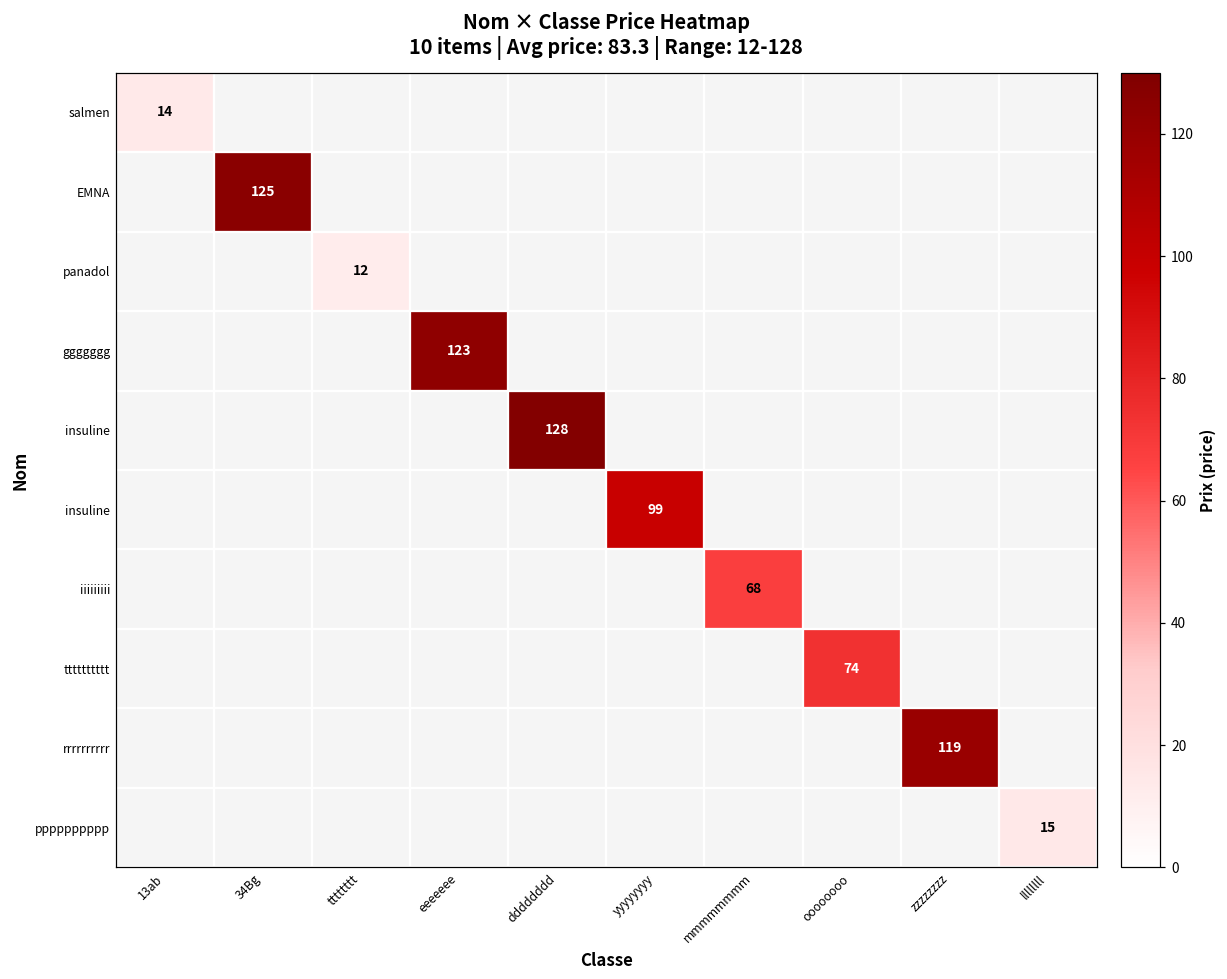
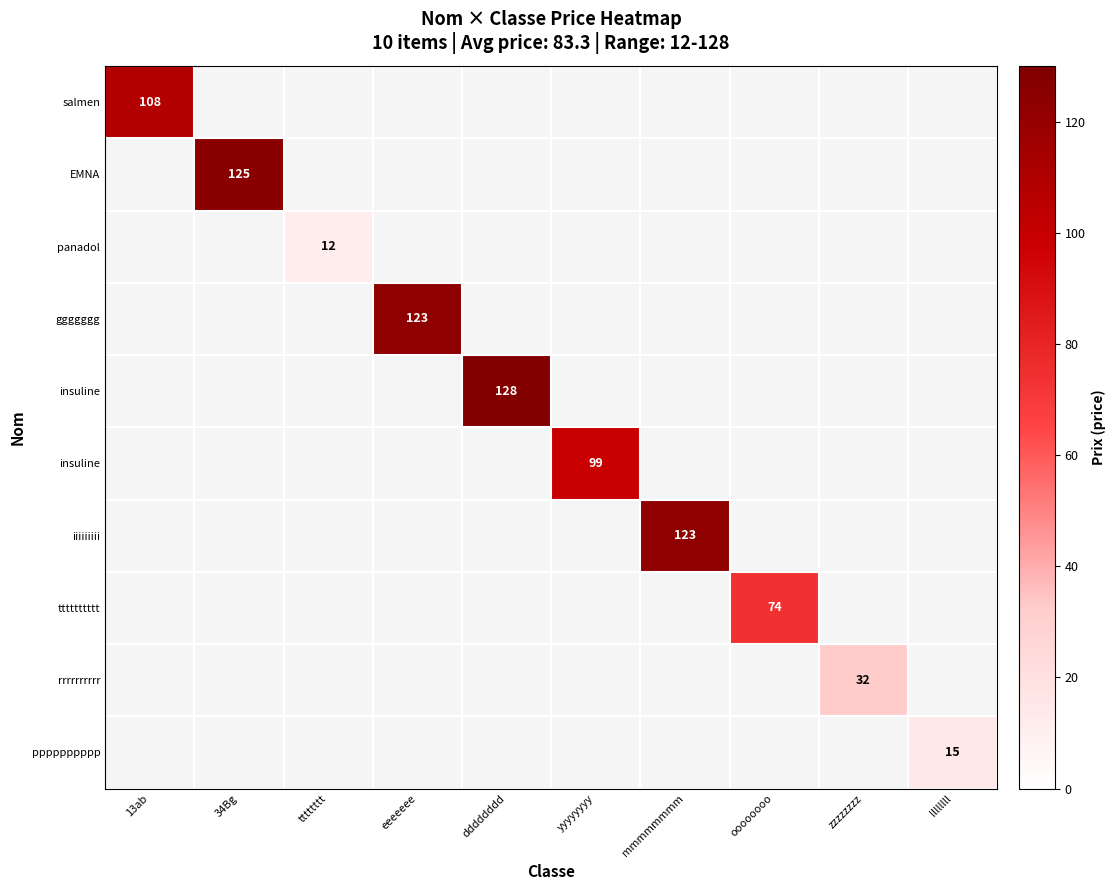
salmen, 13ab: 14 -> 108
iiiiiiiii, mmmmmmmm: 68 -> 123
rrrrrrrrrr, zzzzzzzz: 119 -> 32
